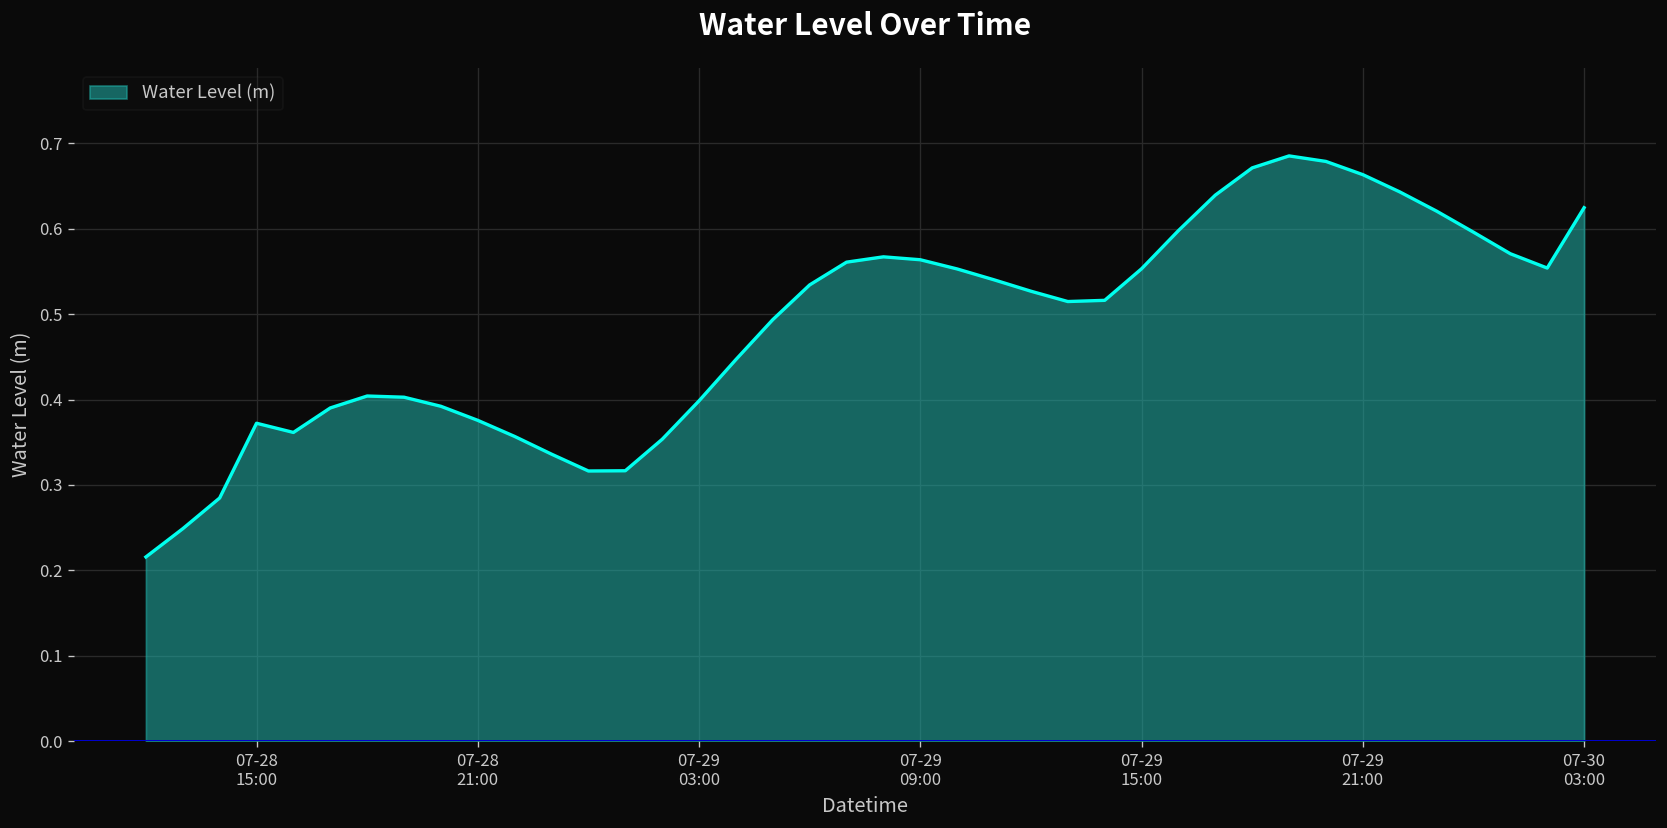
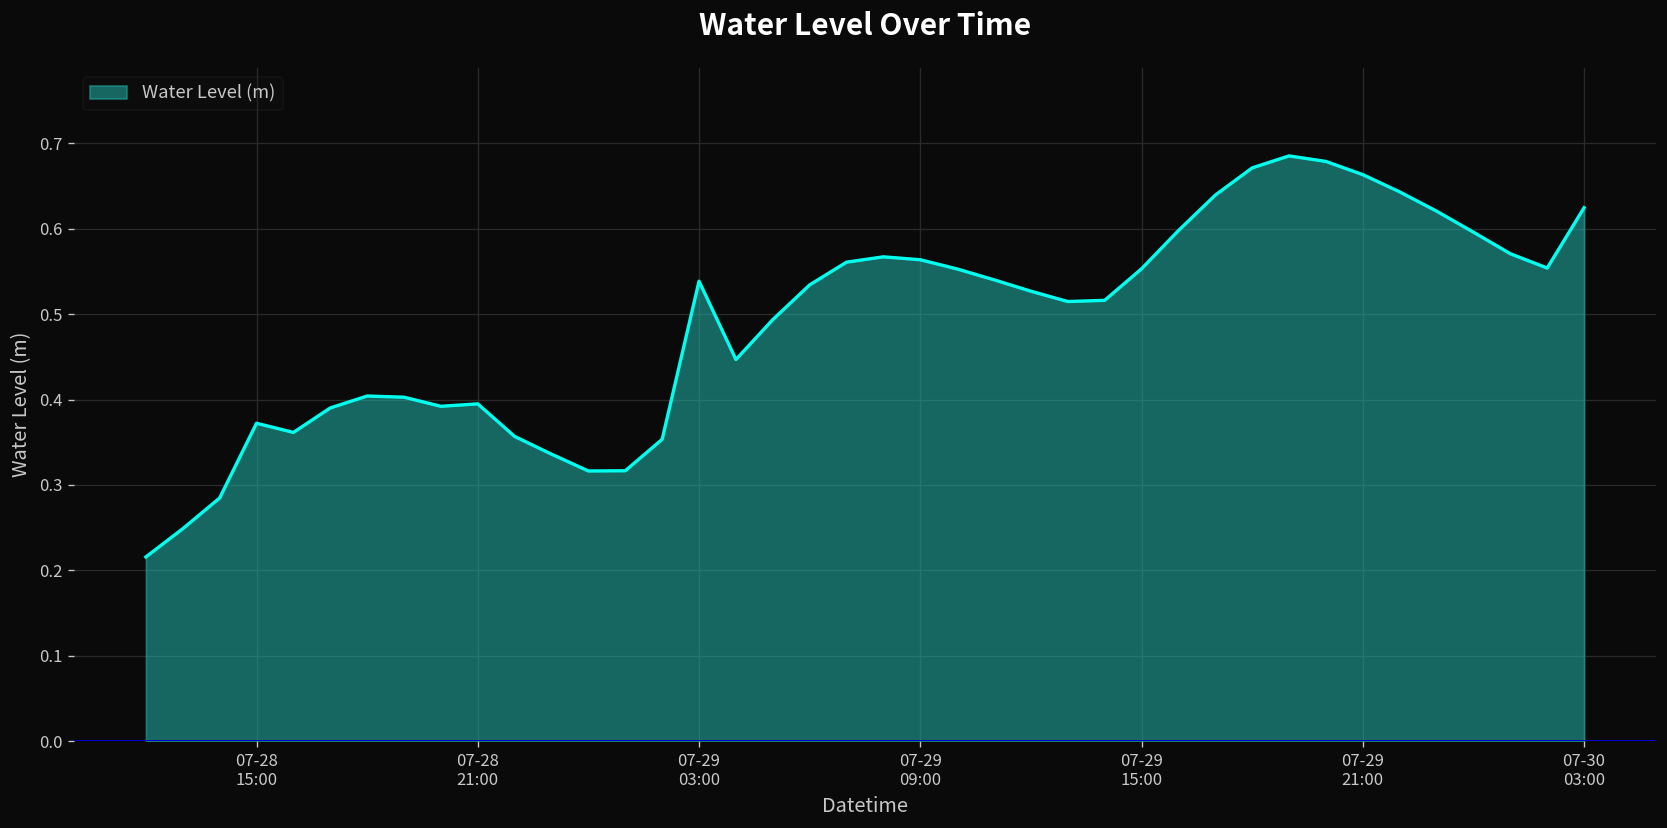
07-28 21:00: 0.38 -> 0.39
07-29 03:00: 0.40 -> 0.54
